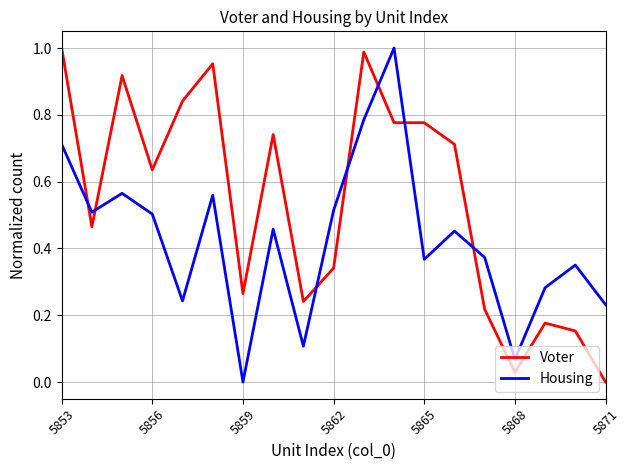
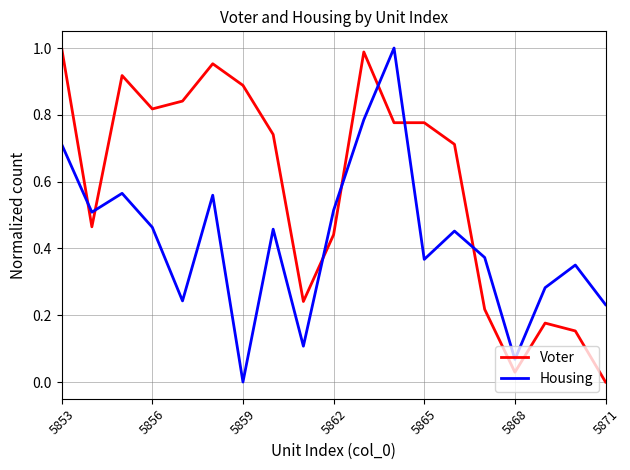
Voter, 5856: 0.64 -> 0.82
Housing, 5856: 0.50 -> 0.46
Voter, 5859: 0.26 -> 0.89
Voter, 5862: 0.34 -> 0.44
